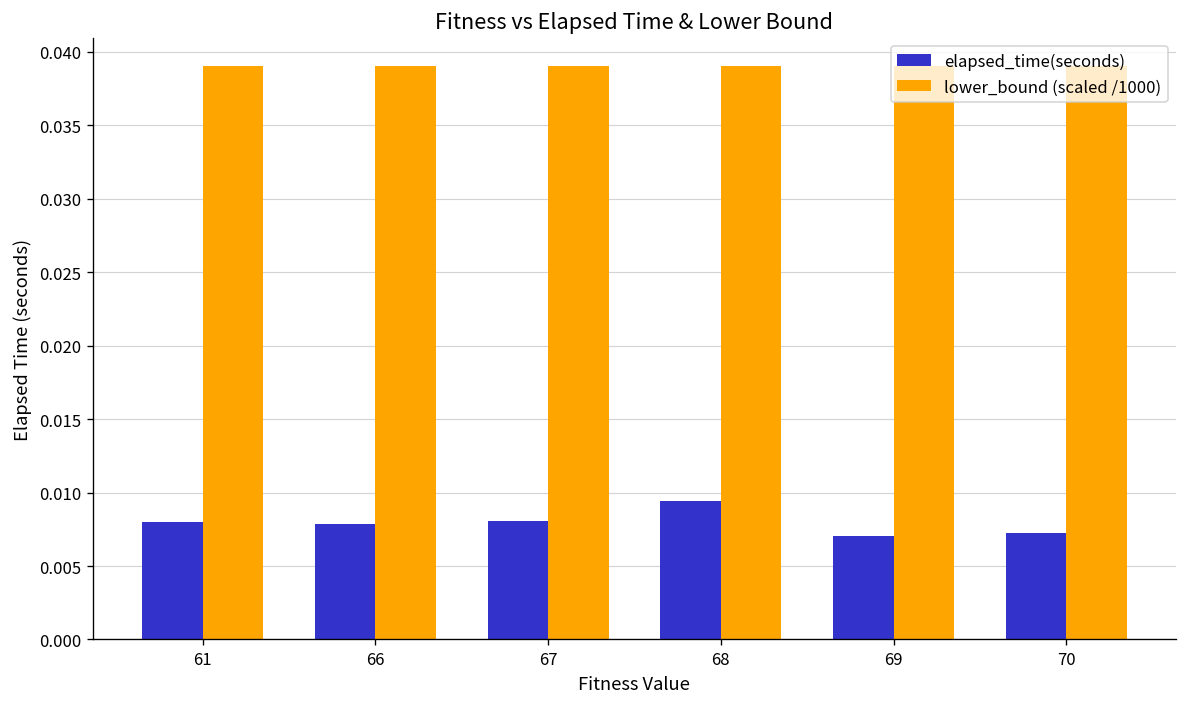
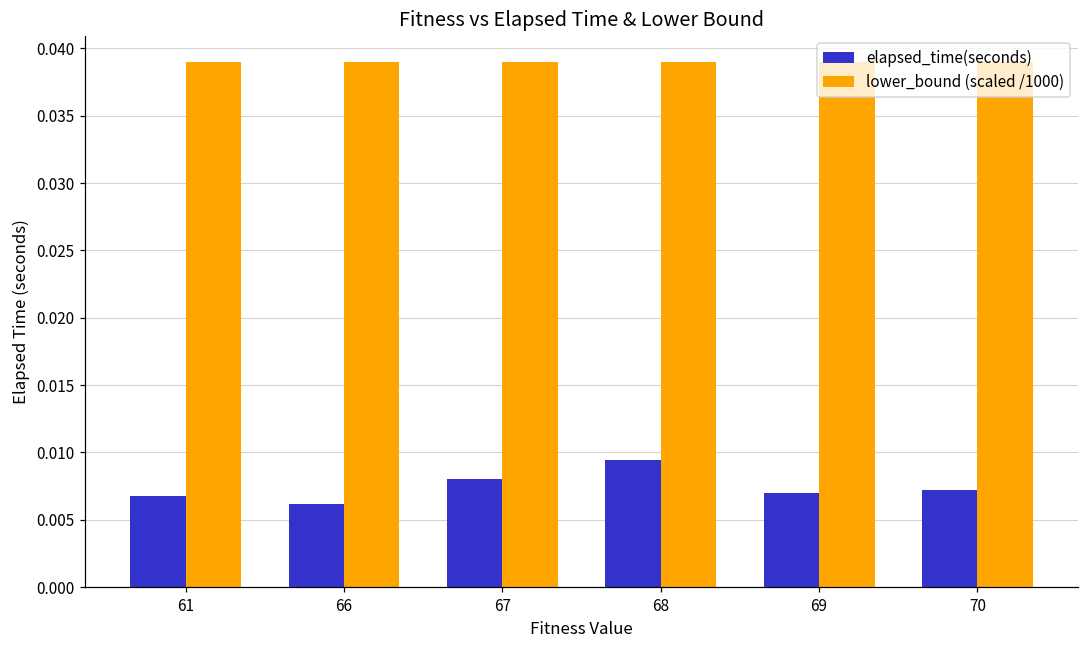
elapsed_time(seconds), 61: 0.0080 -> 0.0068
elapsed_time(seconds), 66: 0.0078 -> 0.0062
